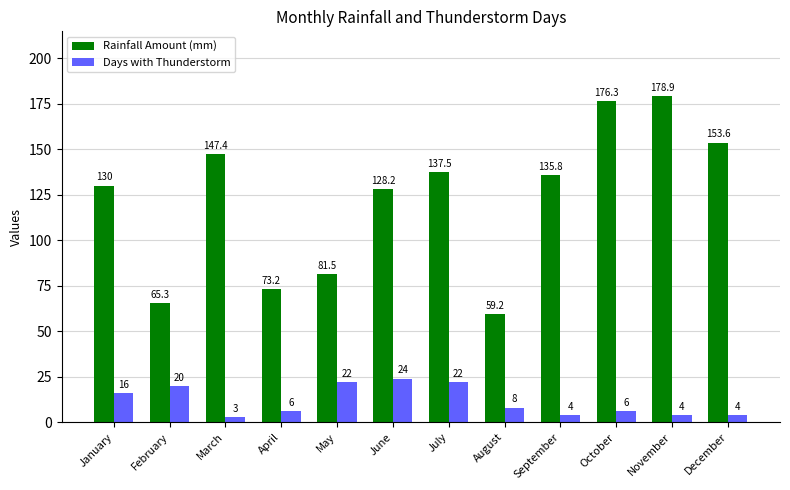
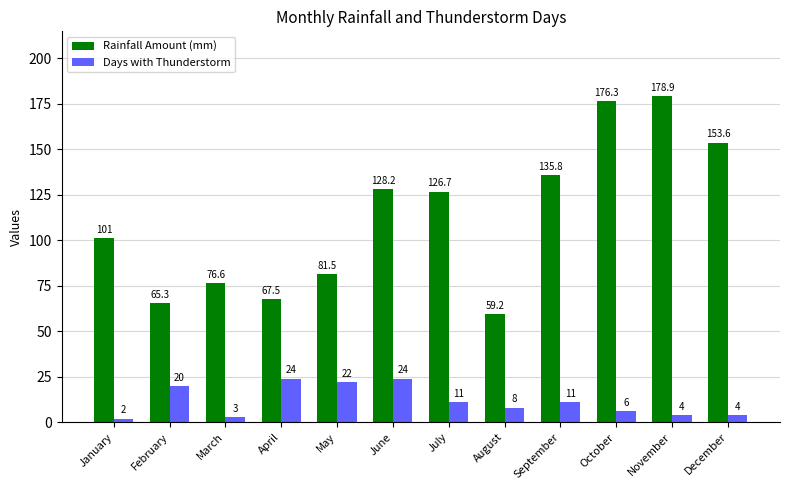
Rainfall Amount (mm), January: 130 -> 101
Days with Thunderstorm, January: 16 -> 2
Rainfall Amount (mm), March: 147.4 -> 76.6
Rainfall Amount (mm), April: 73.2 -> 67.5
Days with Thunderstorm, April: 6 -> 24
Rainfall Amount (mm), July: 137.5 -> 126.7
Days with Thunderstorm, July: 22 -> 11
Days with Thunderstorm, September: 4 -> 11
